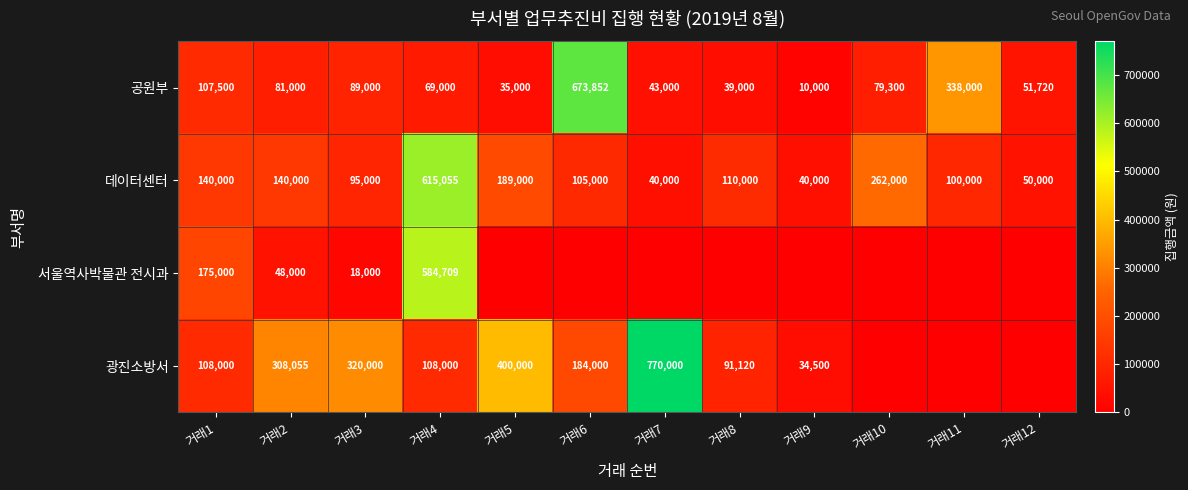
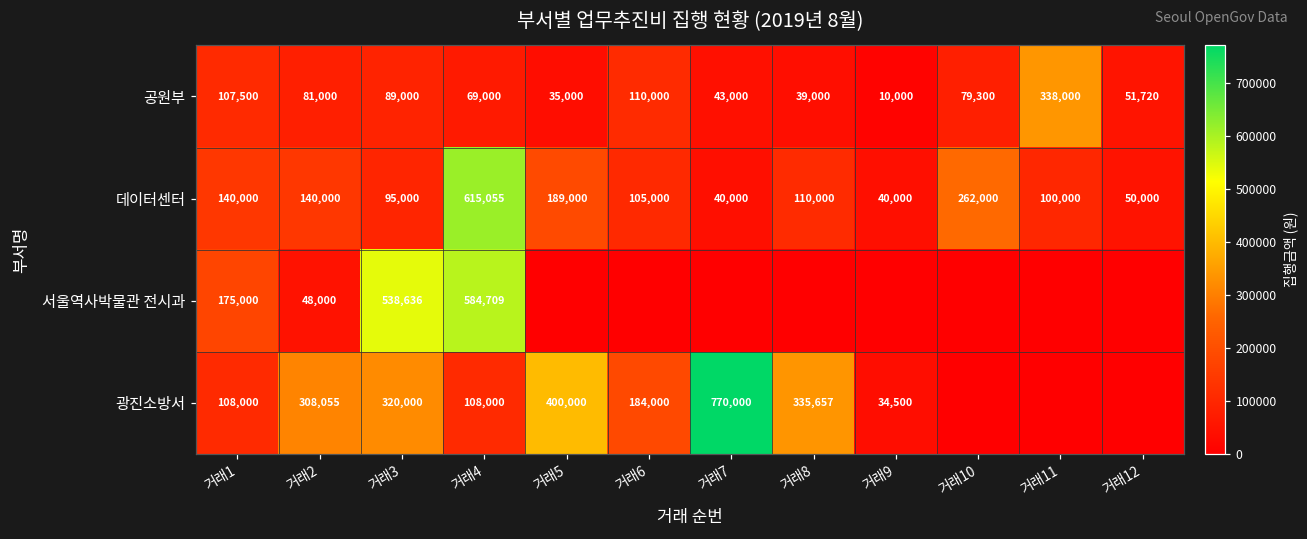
공원부, 거래6: 673,852 -> 110,000
서울역사박물관 전시과, 거래3: 18,000 -> 538,636
광진소방서, 거래8: 91,120 -> 335,657
